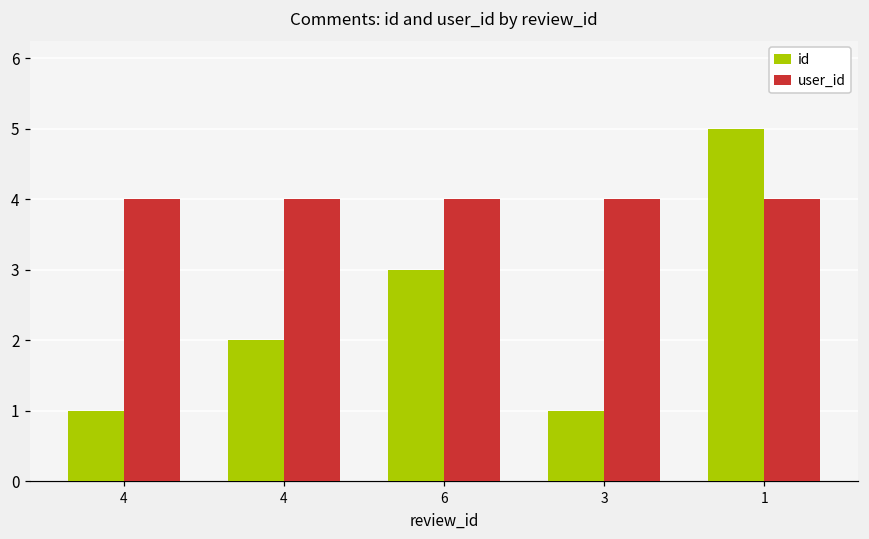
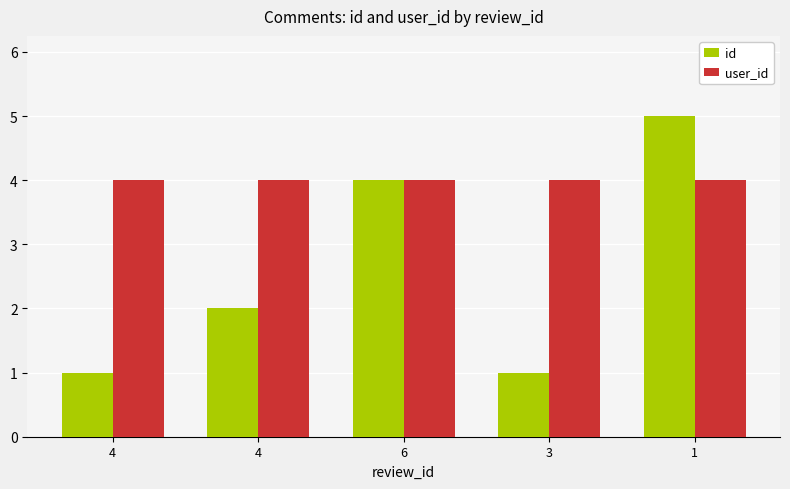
id, 6: 3 -> 4
